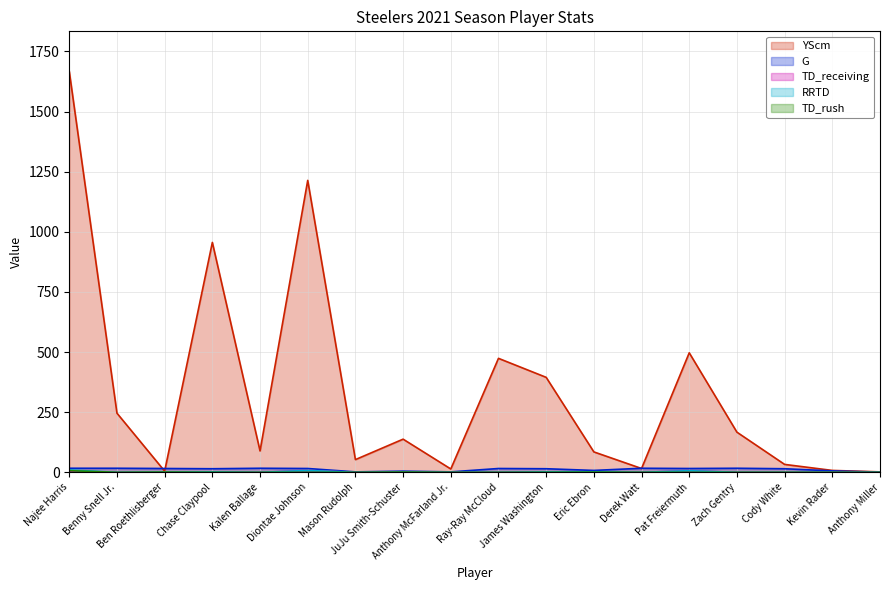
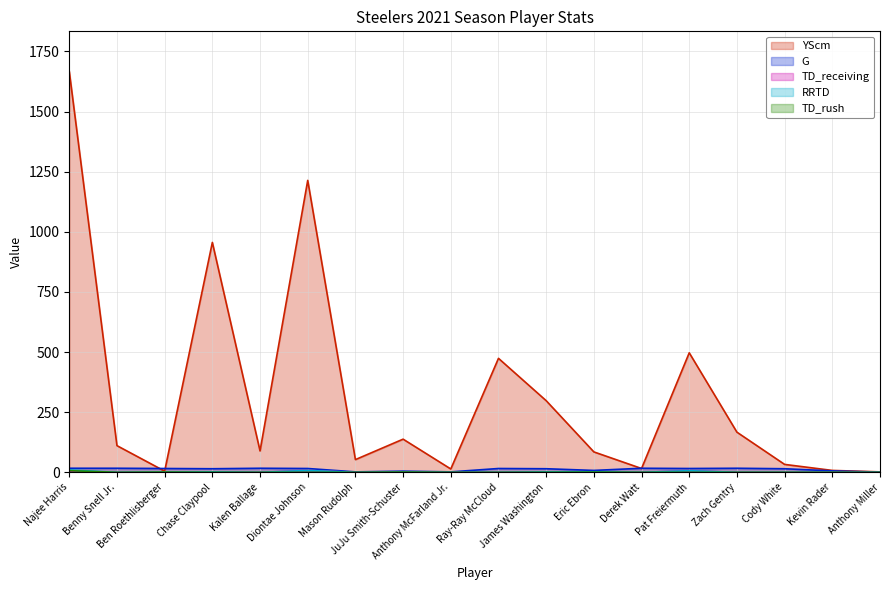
YScm, Benny Snell Jr.: 250 -> 110
YScm, James Washington: 400 -> 300
